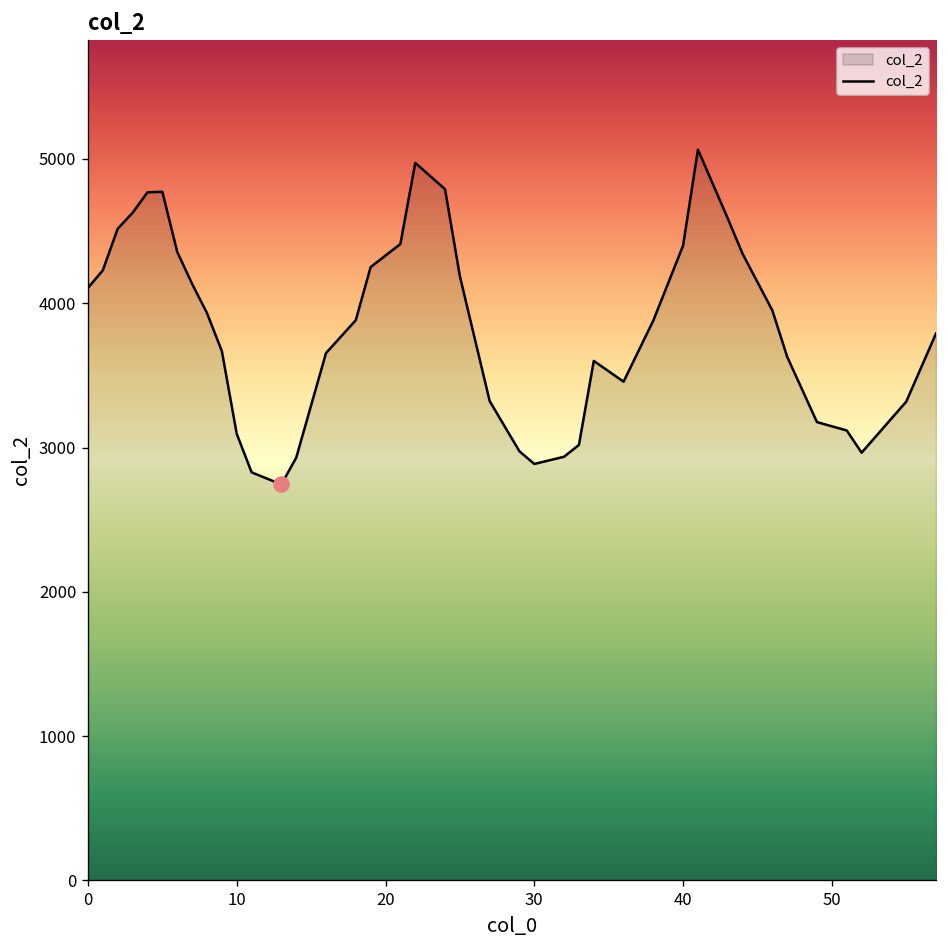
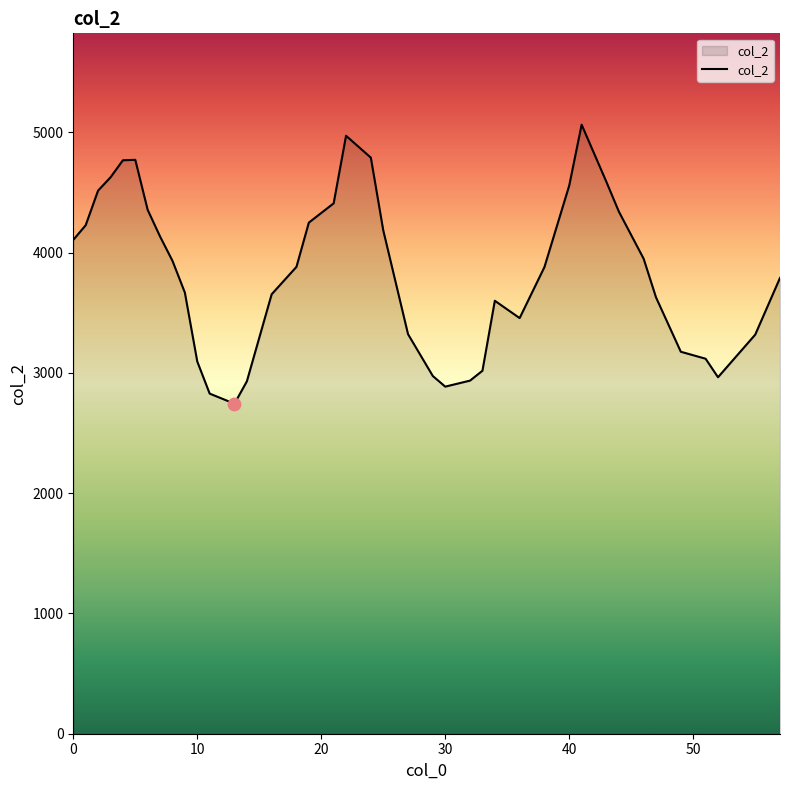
col_2, 40: 4400 -> 4560
